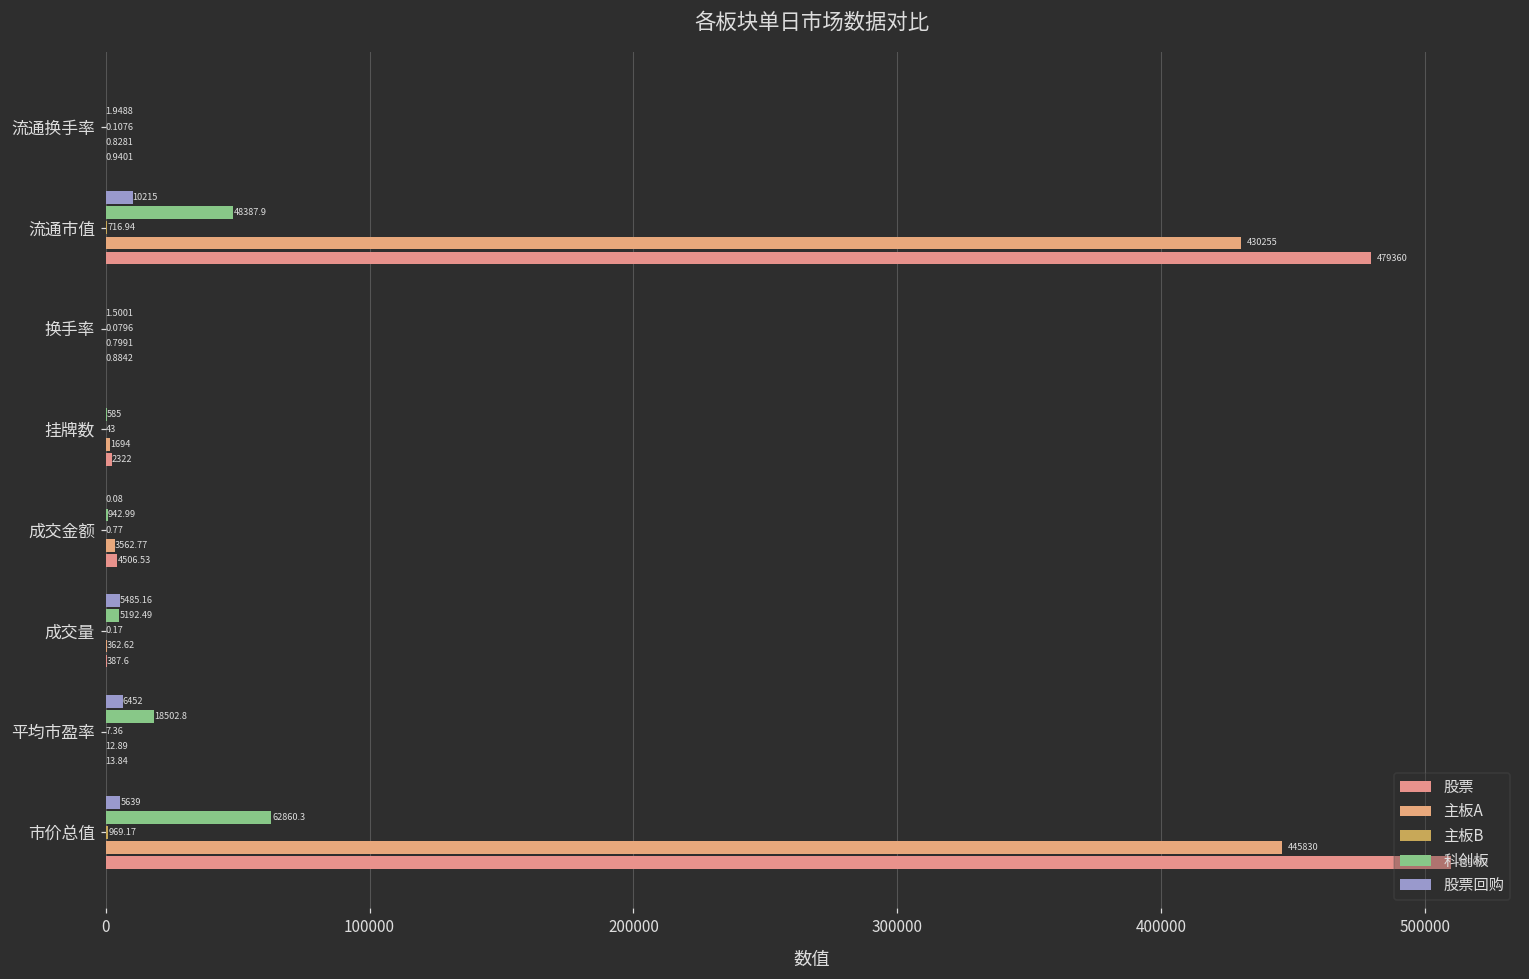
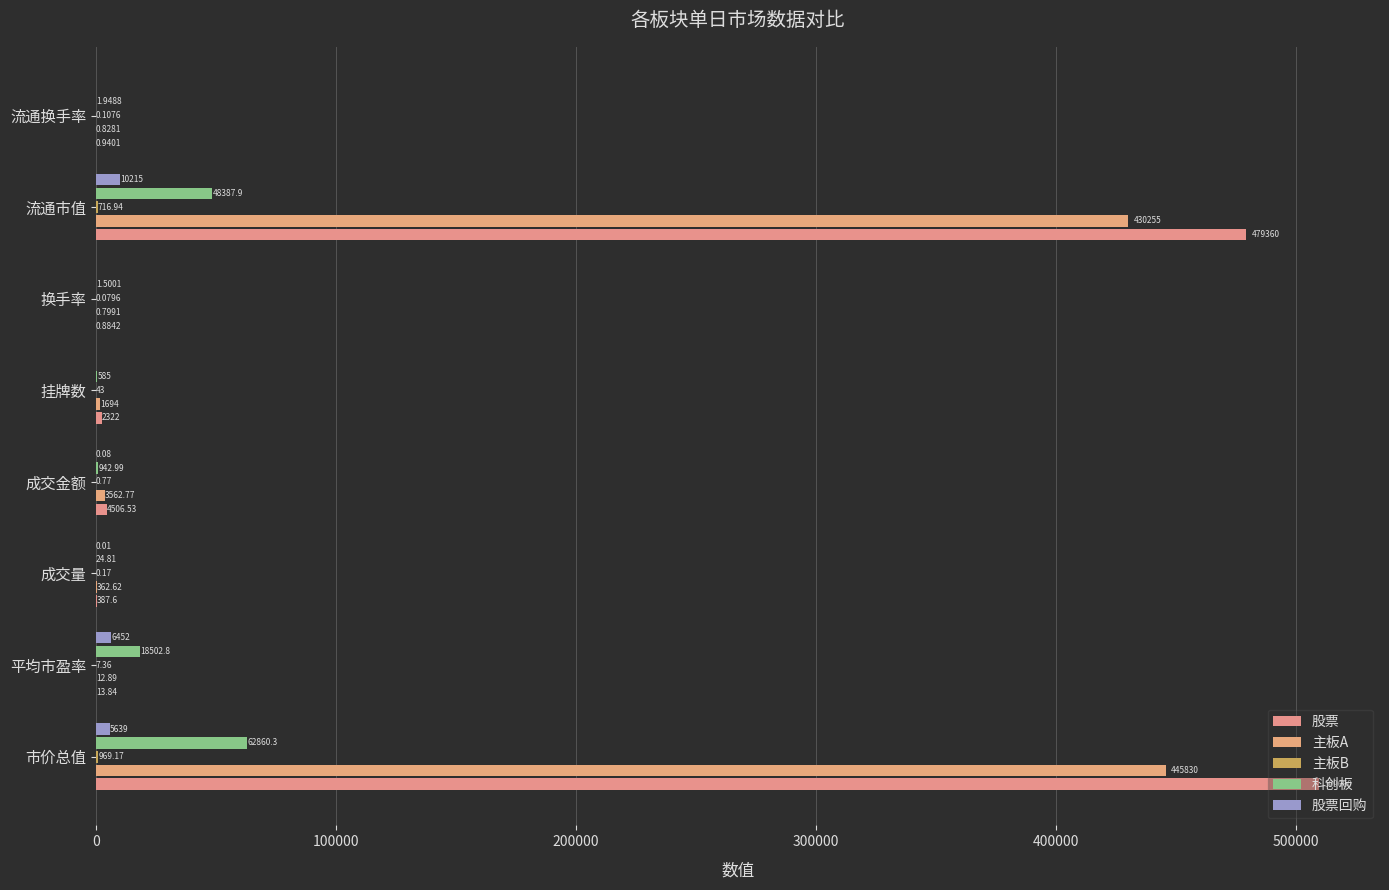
股票回购, 成交量: 5485.16 -> 0.01
科创板, 成交量: 5192.49 -> 24.81
